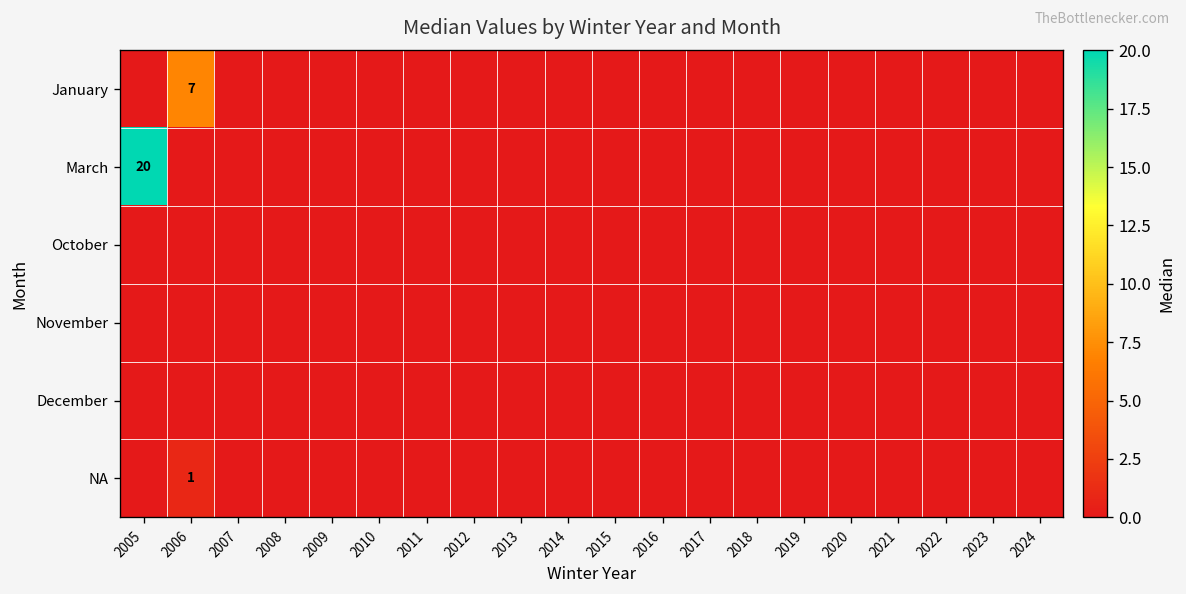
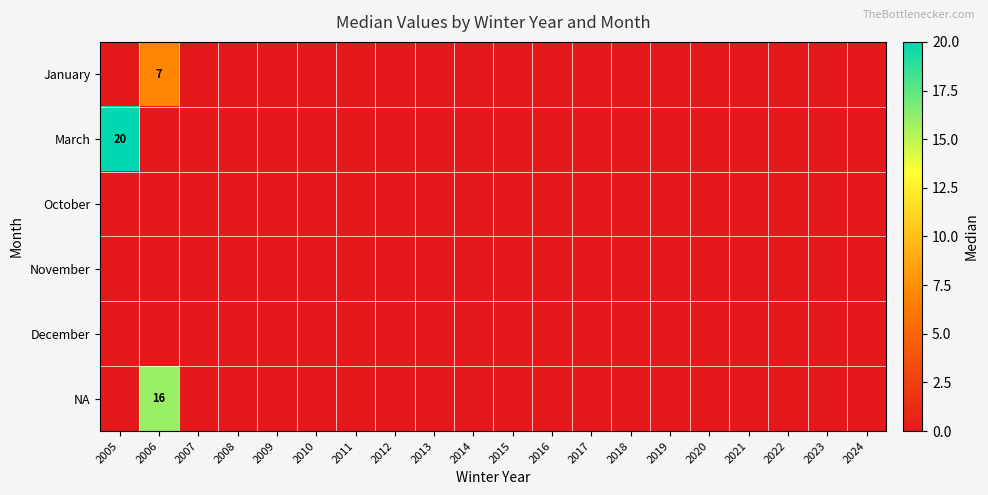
NA, 2006: 1 -> 16
